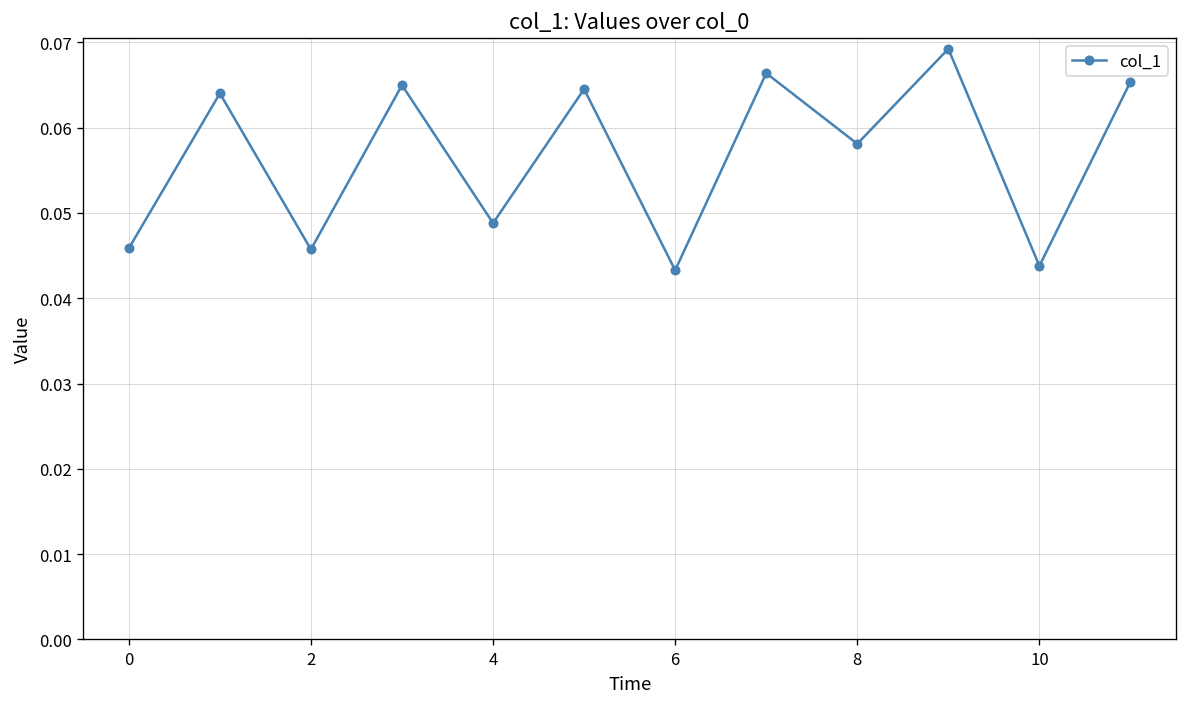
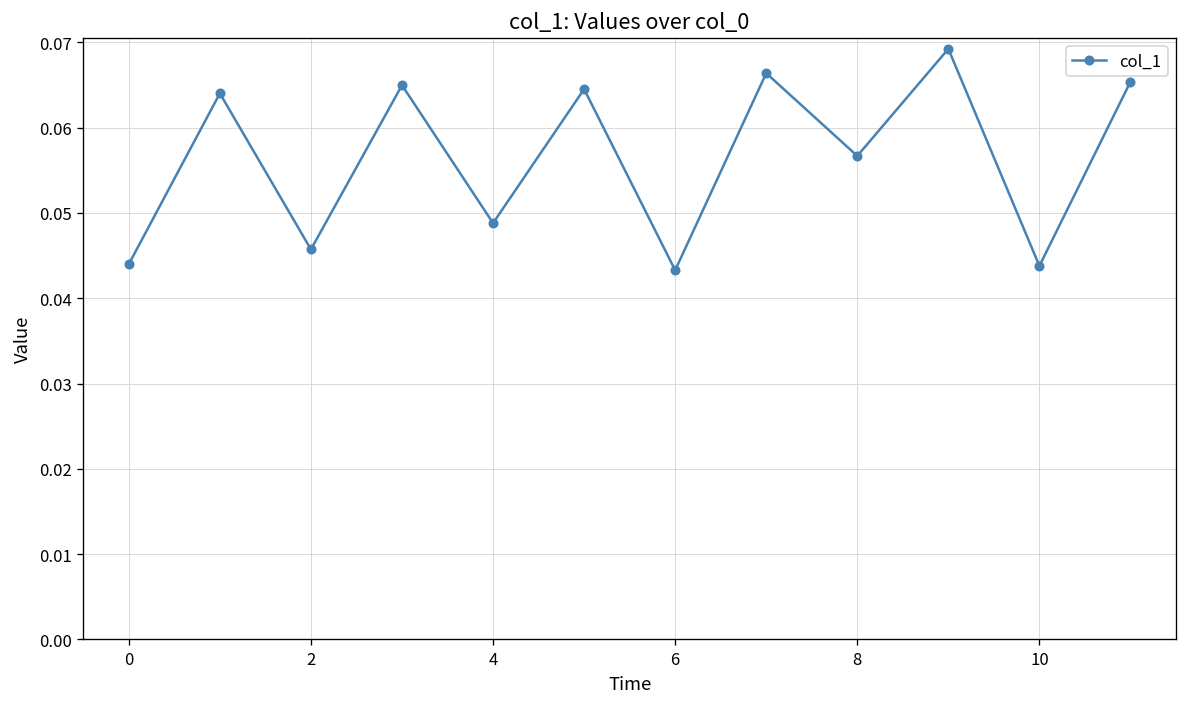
0: 0.046 -> 0.044
8: 0.058 -> 0.057
